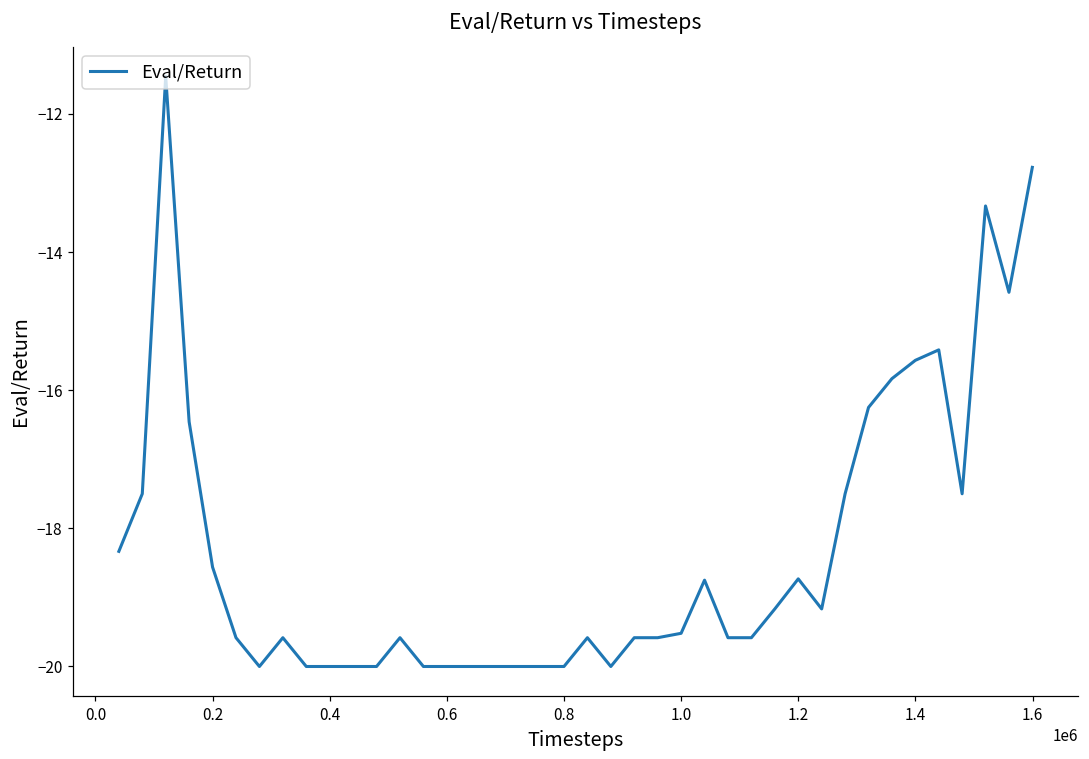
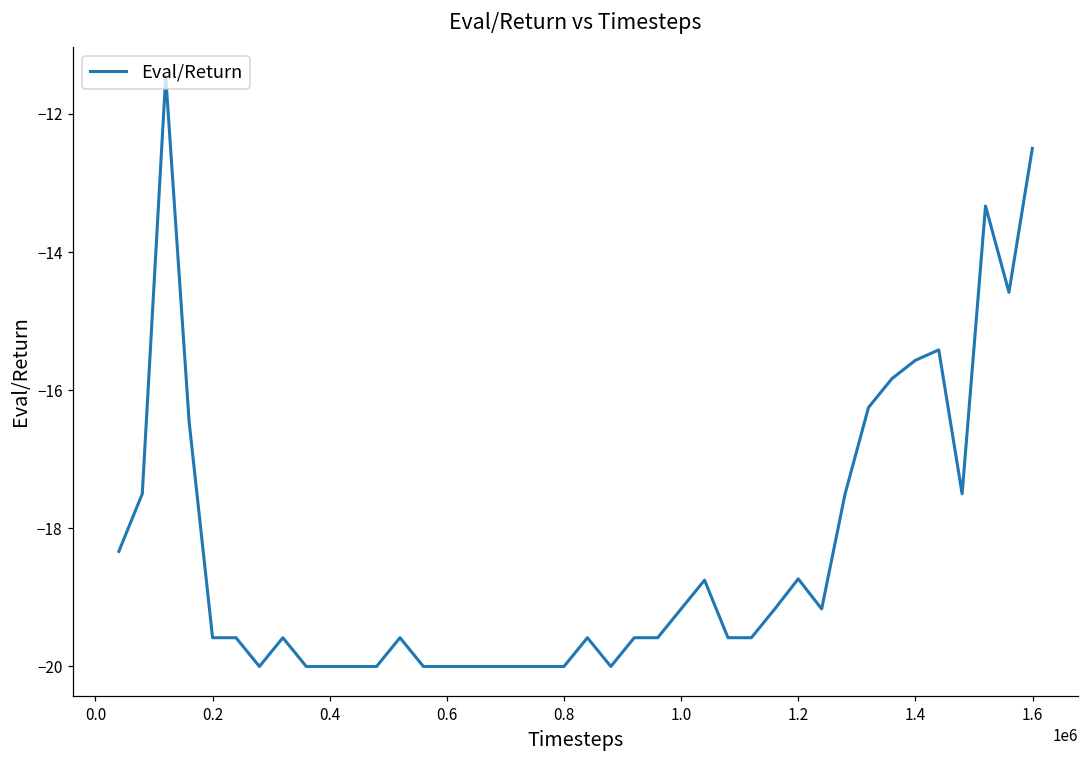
0.2: -18.6 -> -19.6
1.0: -19.5 -> -19.2
1.6: -12.8 -> -12.5
